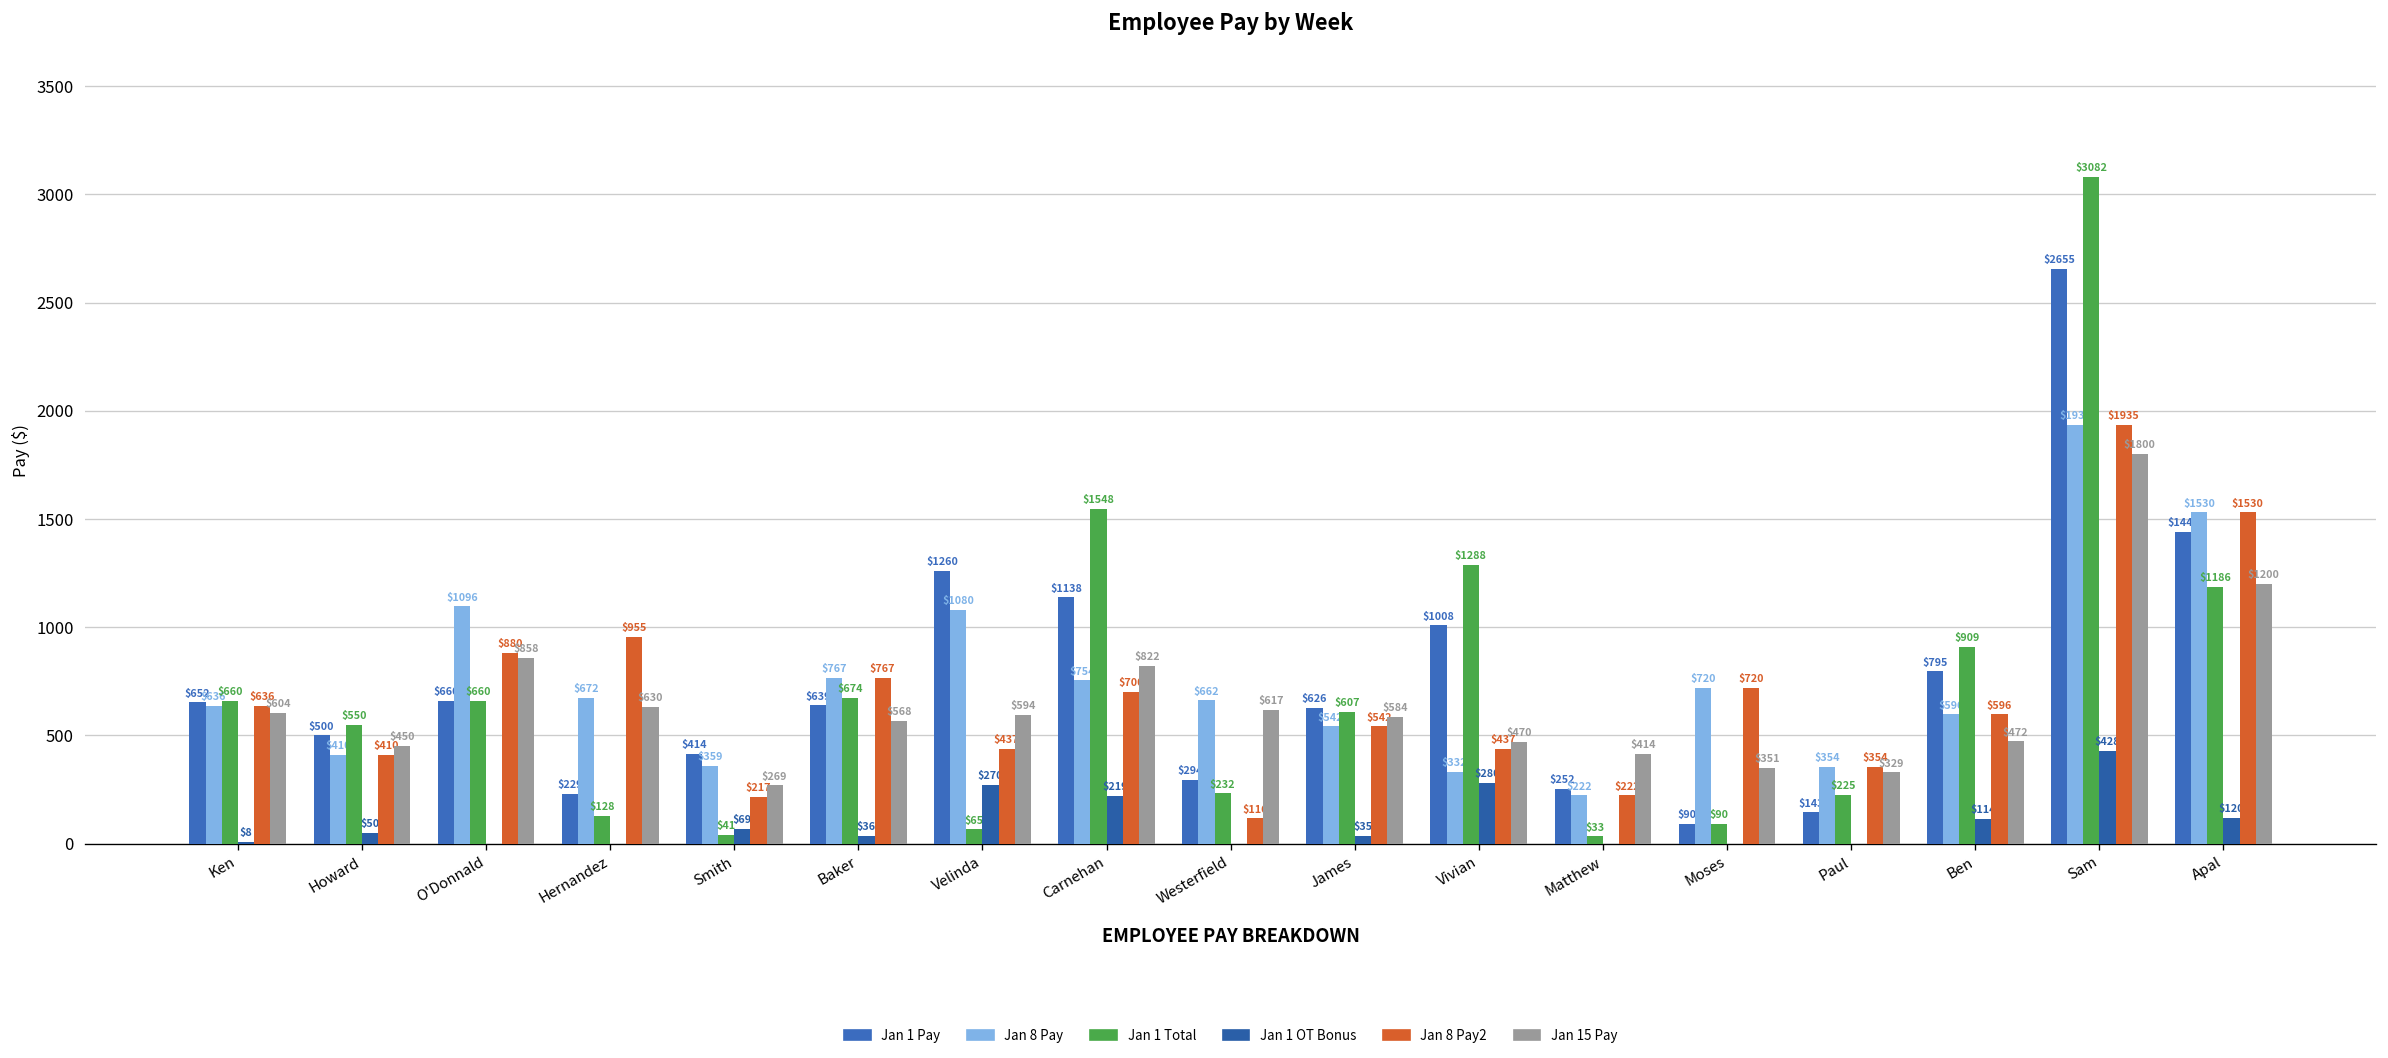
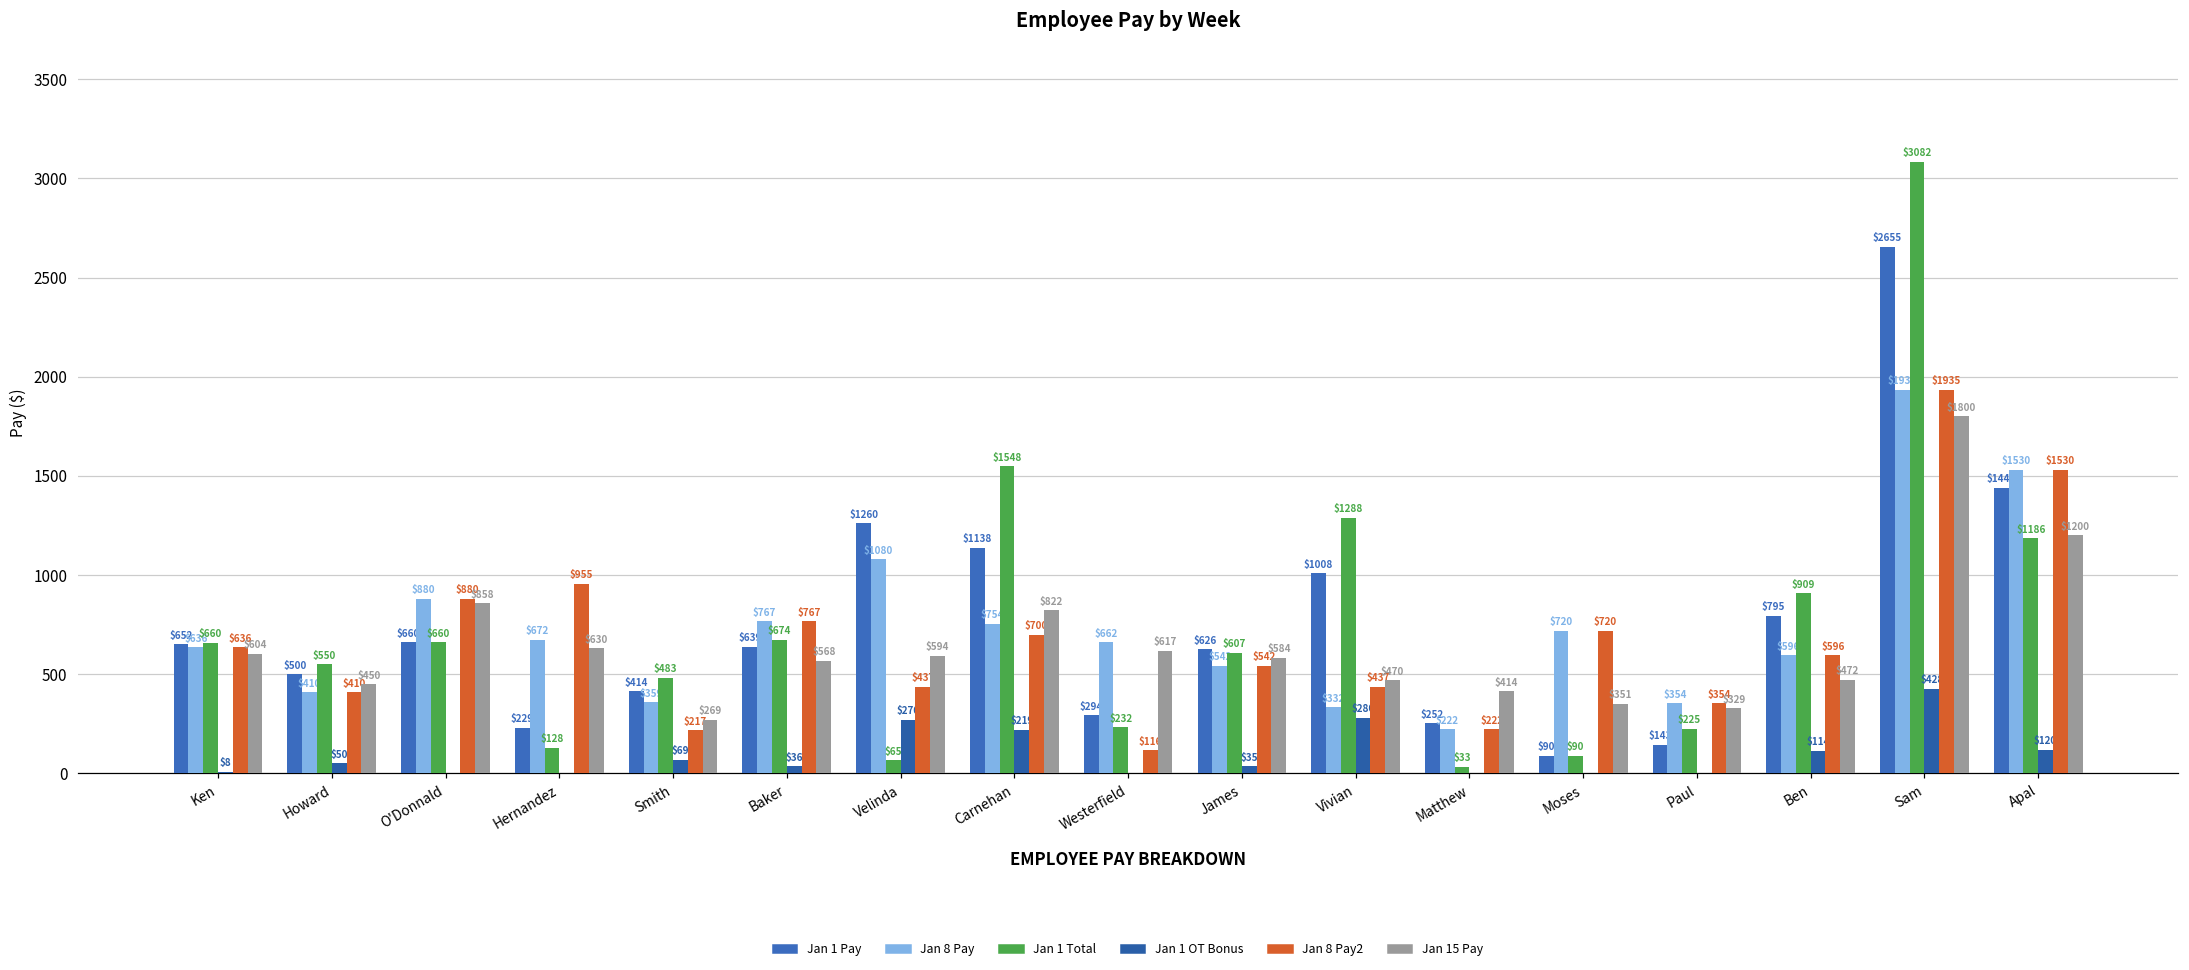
Jan 8 Pay, O'Donnald: $1096 -> $880
Jan 1 Total, Smith: $41 -> $483
